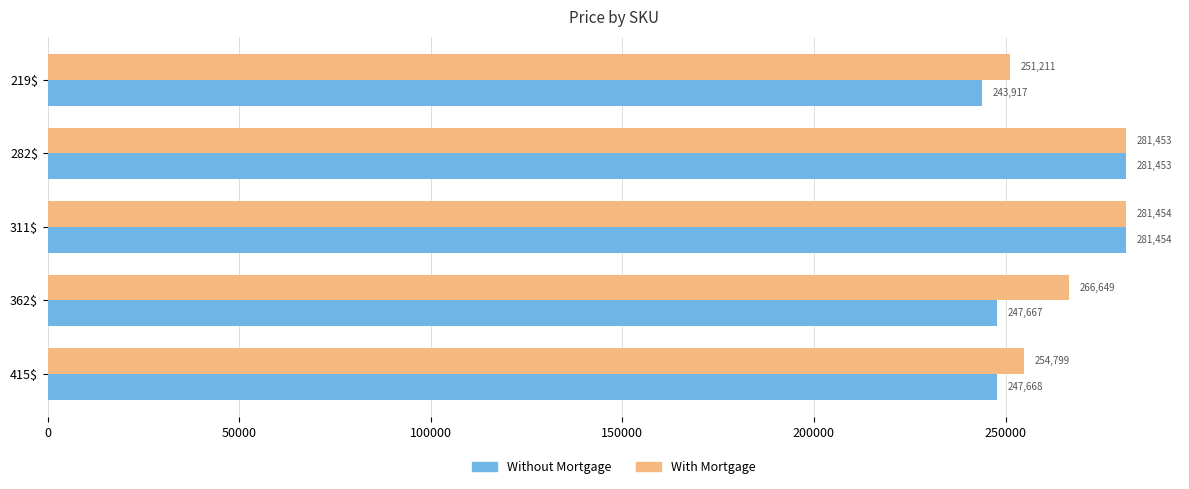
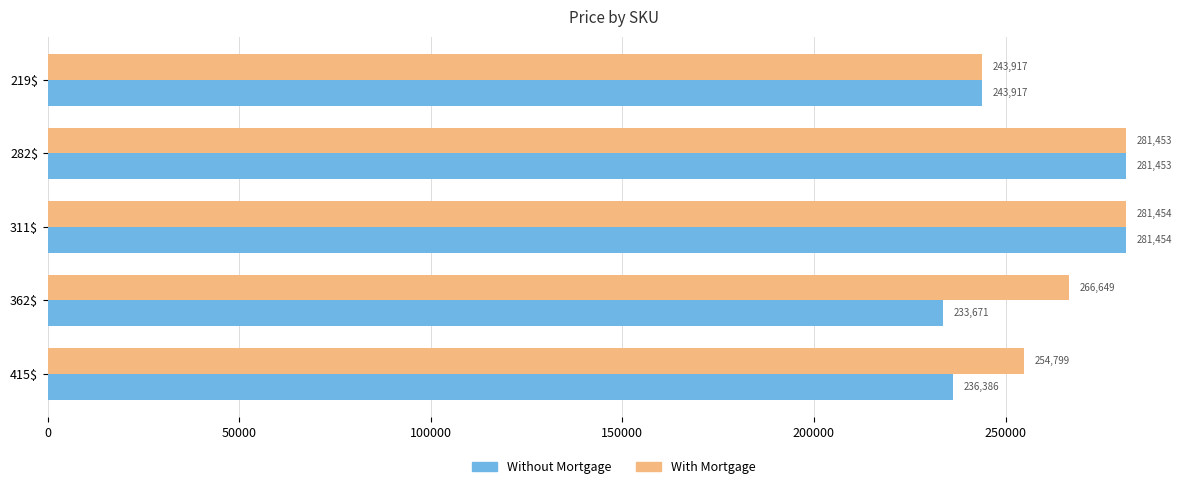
With Mortgage, 219$: 251,211 -> 243,917
Without Mortgage, 362$: 247,667 -> 233,671
Without Mortgage, 415$: 247,668 -> 236,386
